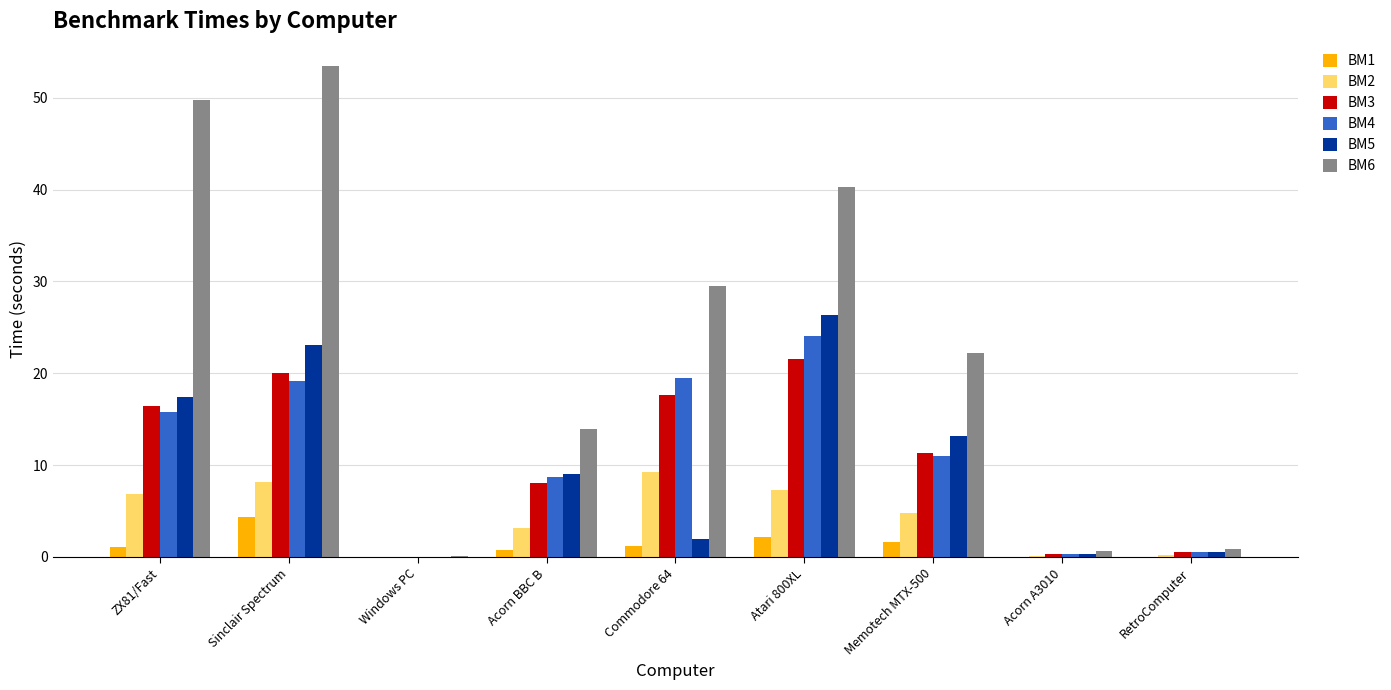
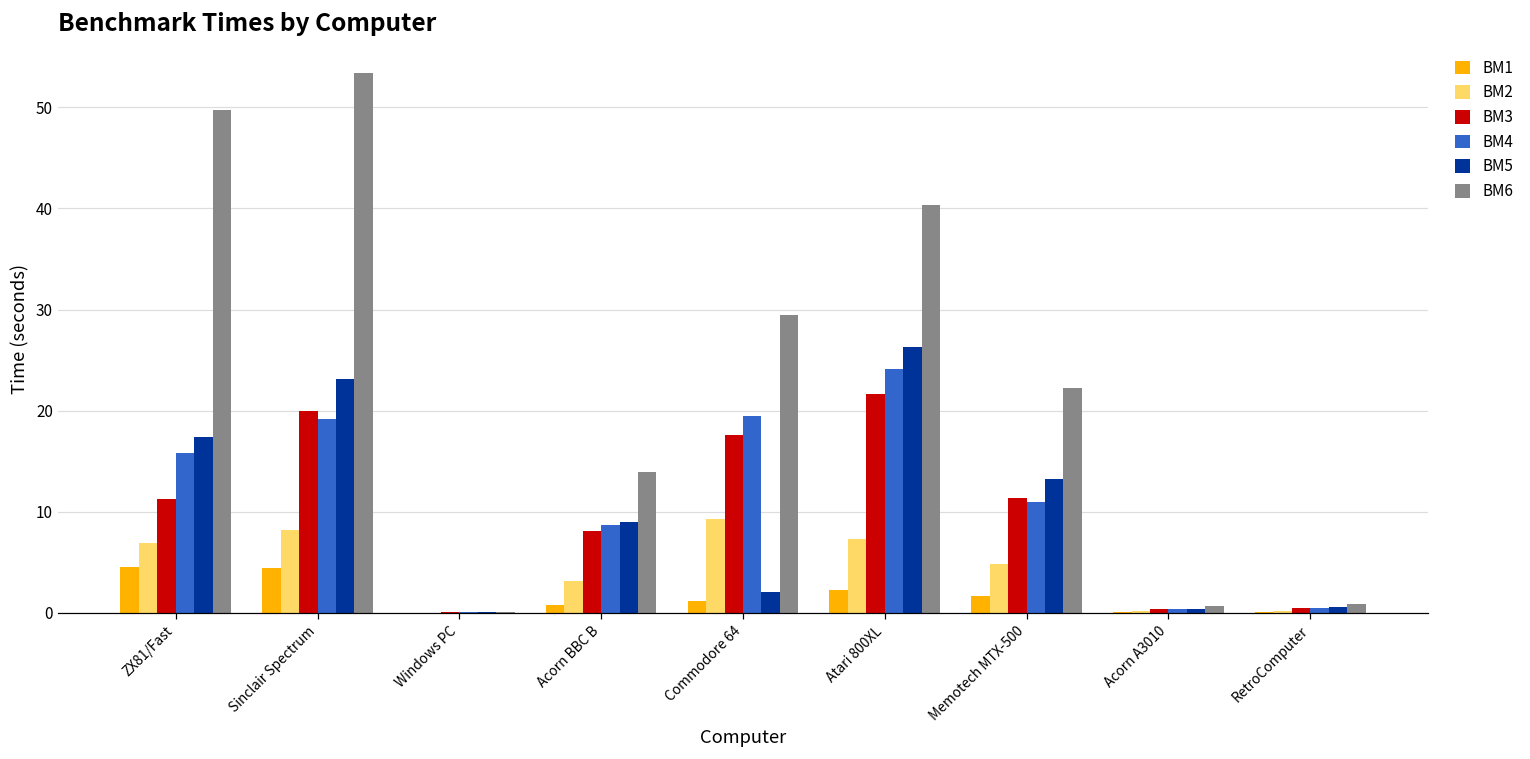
BM1, ZX81/Fast: 1 -> 5
BM3, ZX81/Fast: 16 -> 11
